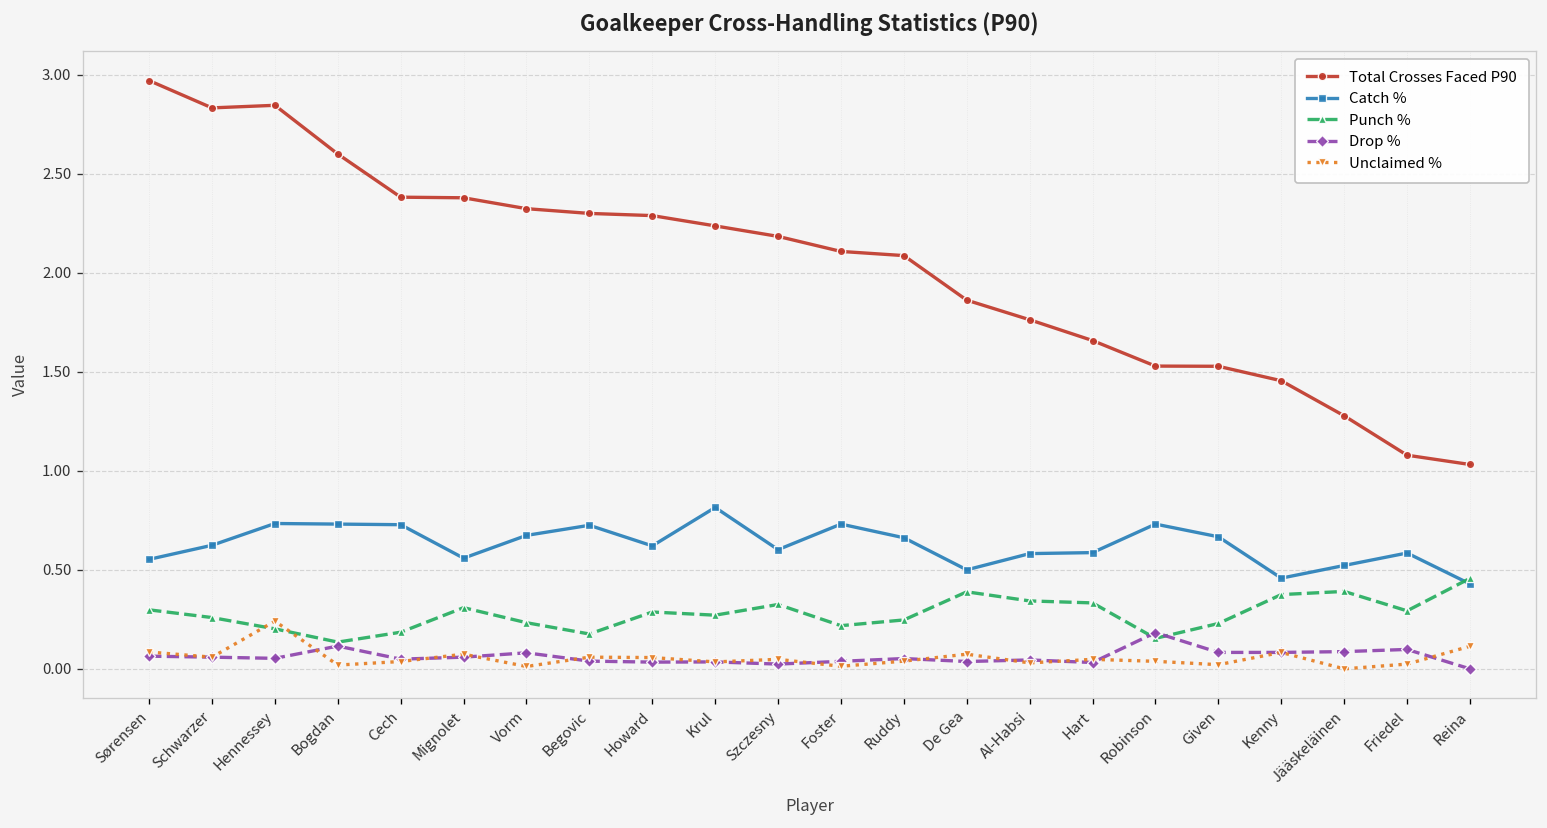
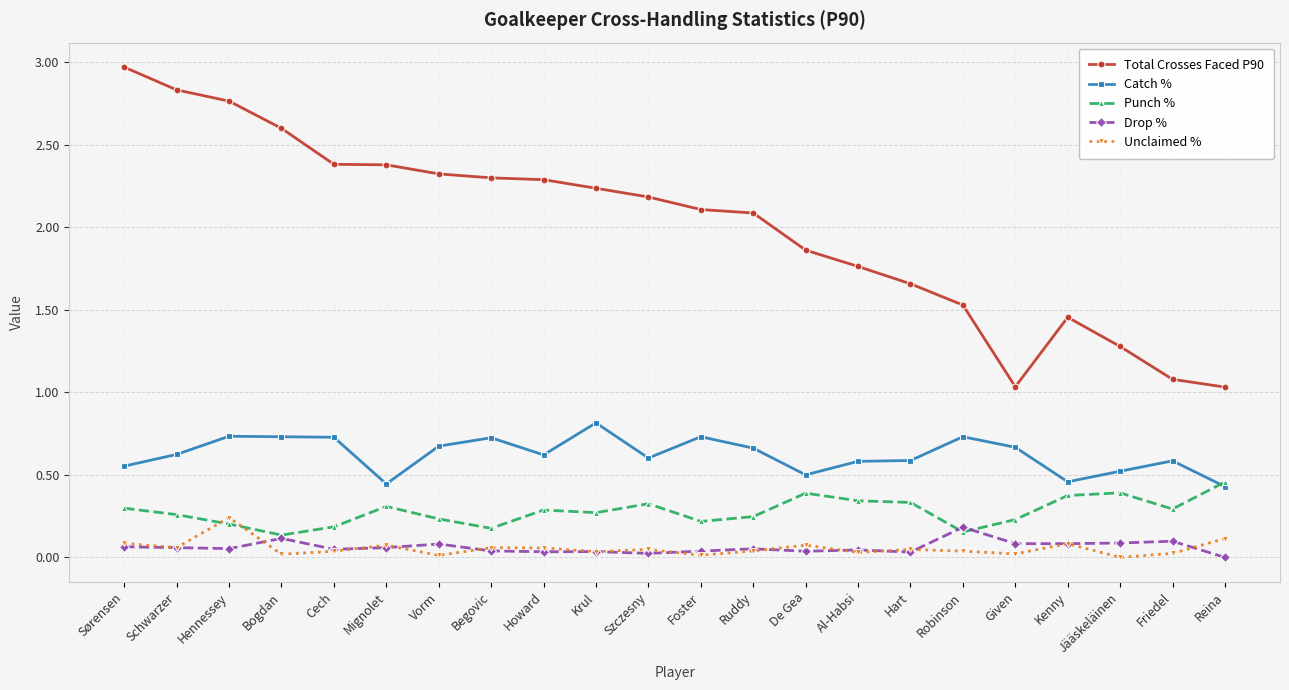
Total Crosses Faced P90, Hennessey: 2.85 -> 2.77
Catch %, Mignolet: 0.56 -> 0.45
Total Crosses Faced P90, Given: 1.53 -> 1.03
